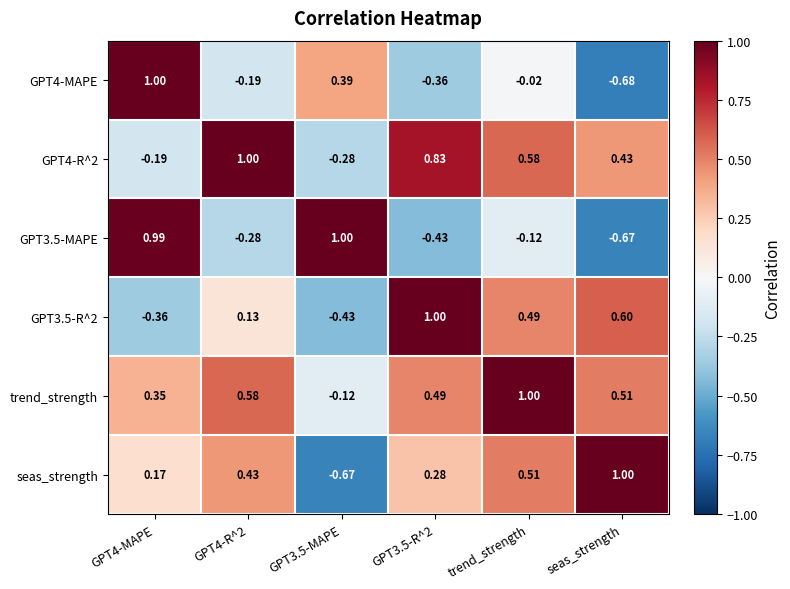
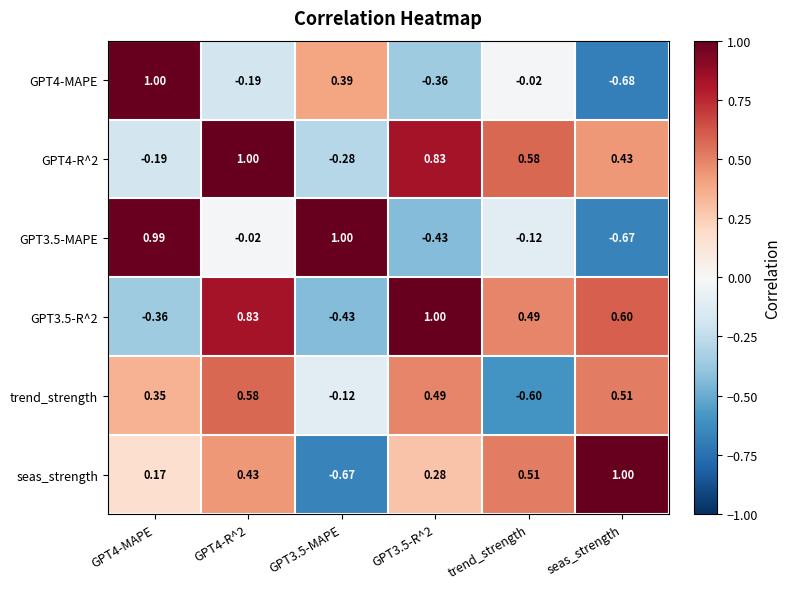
GPT3.5-MAPE, GPT4-R^2: -0.28 -> -0.02
GPT3.5-R^2, GPT4-R^2: 0.13 -> 0.83
trend_strength, trend_strength: 1.00 -> -0.60
